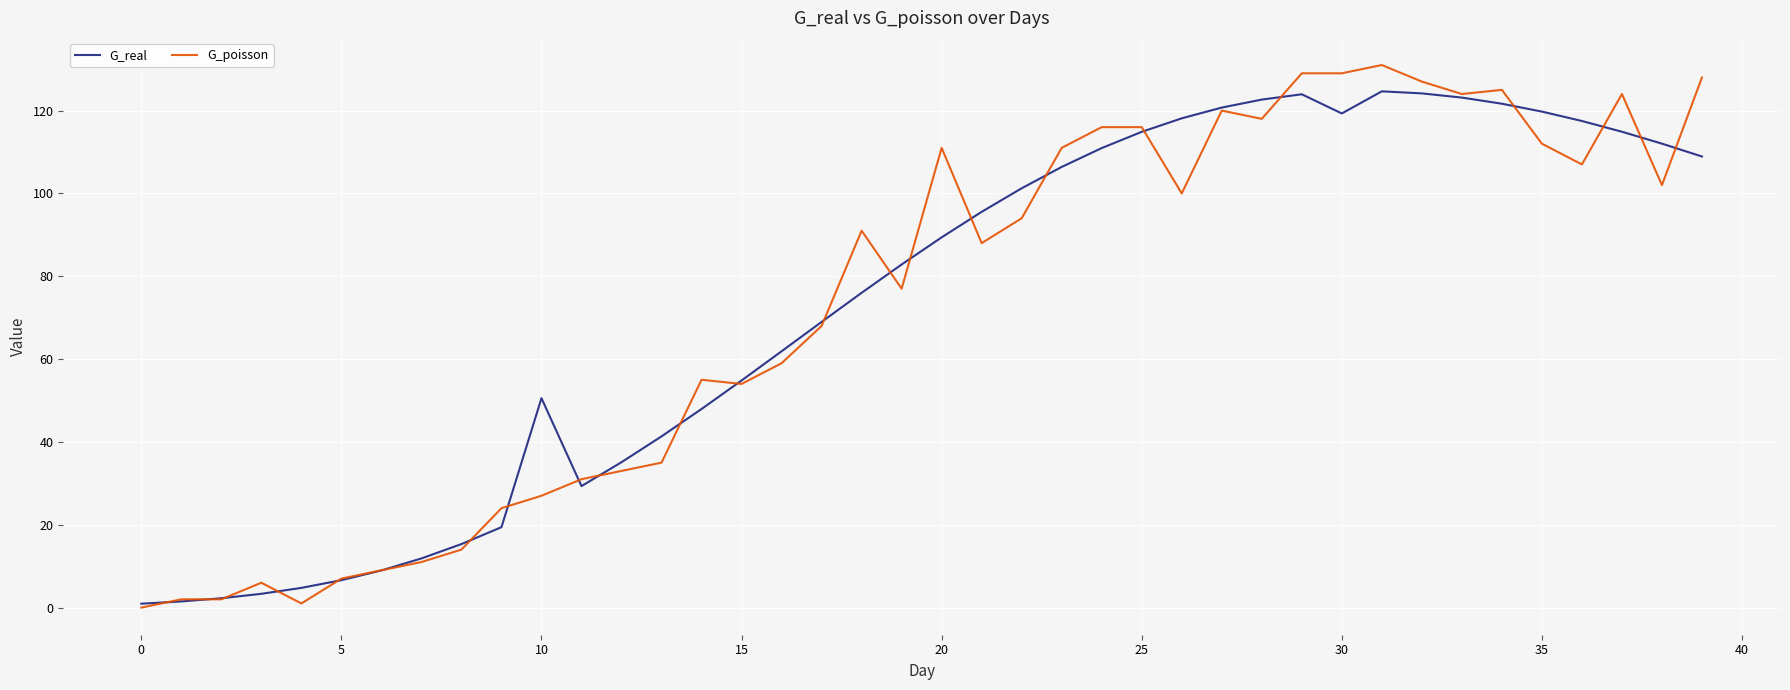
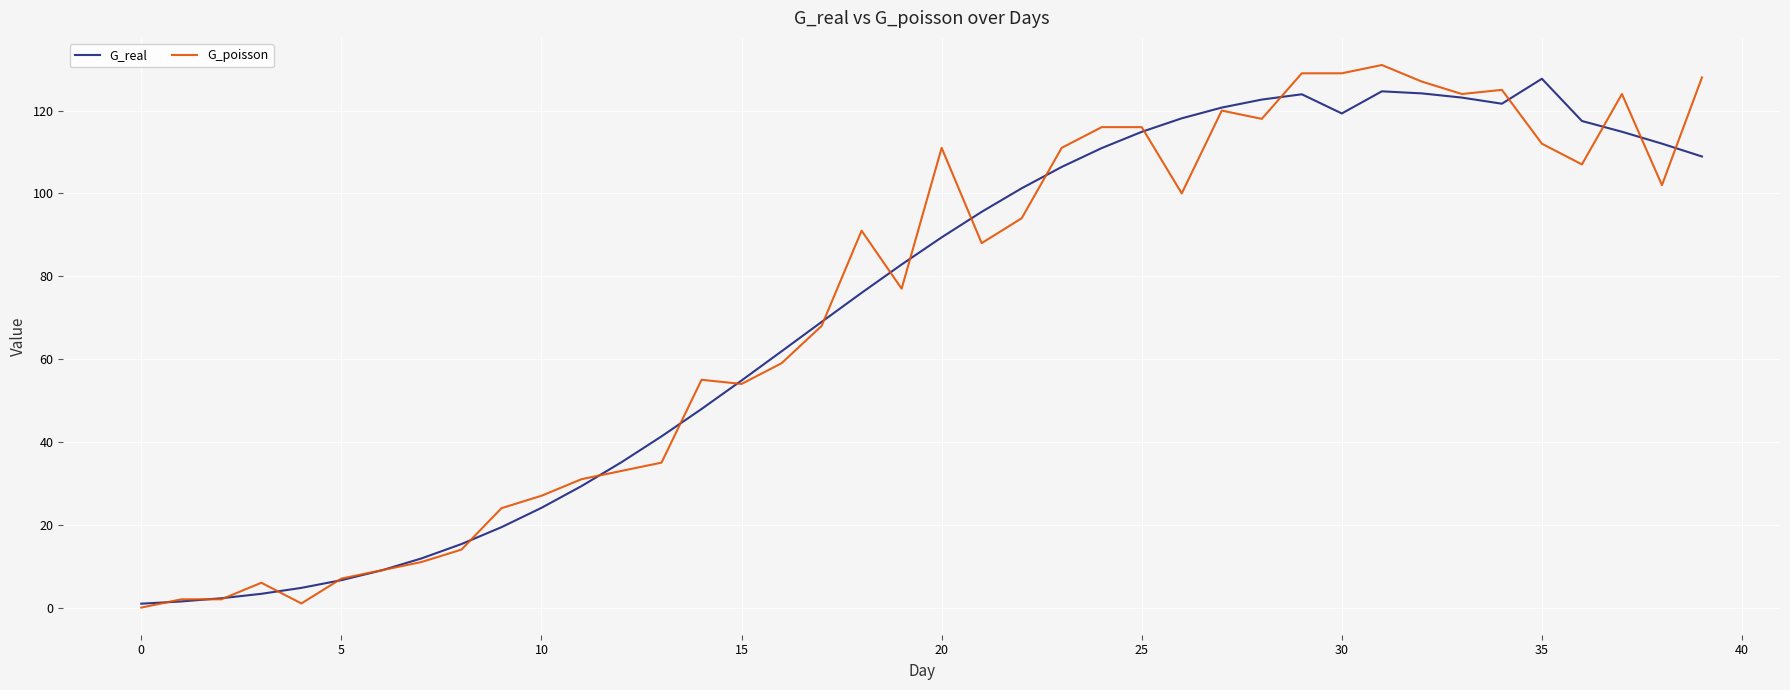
G_real, 10: 51 -> 24
G_real, 35: 120 -> 128
